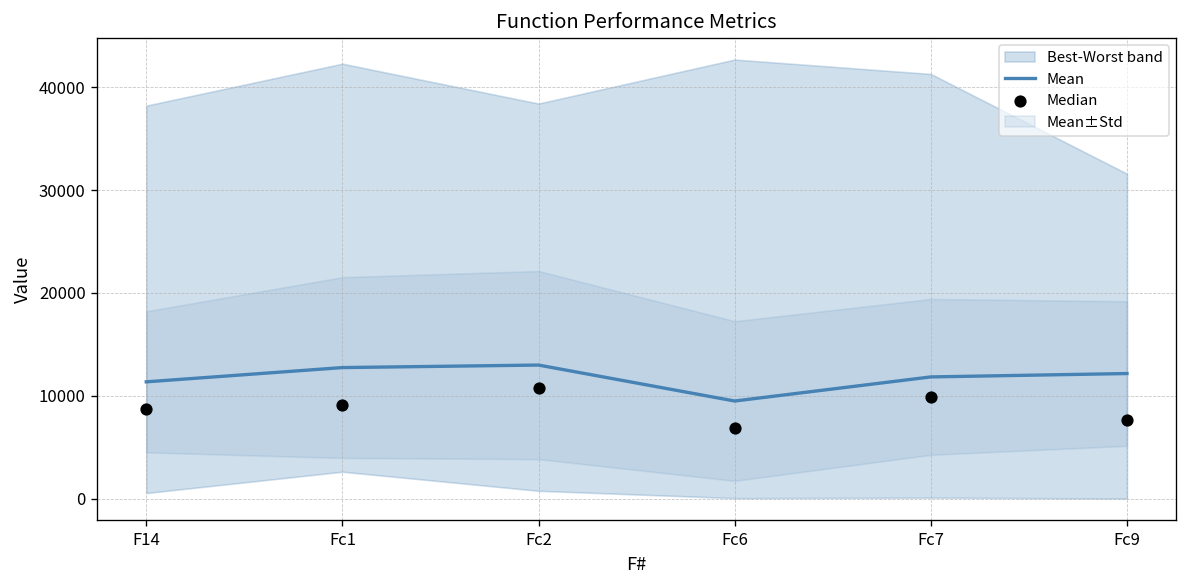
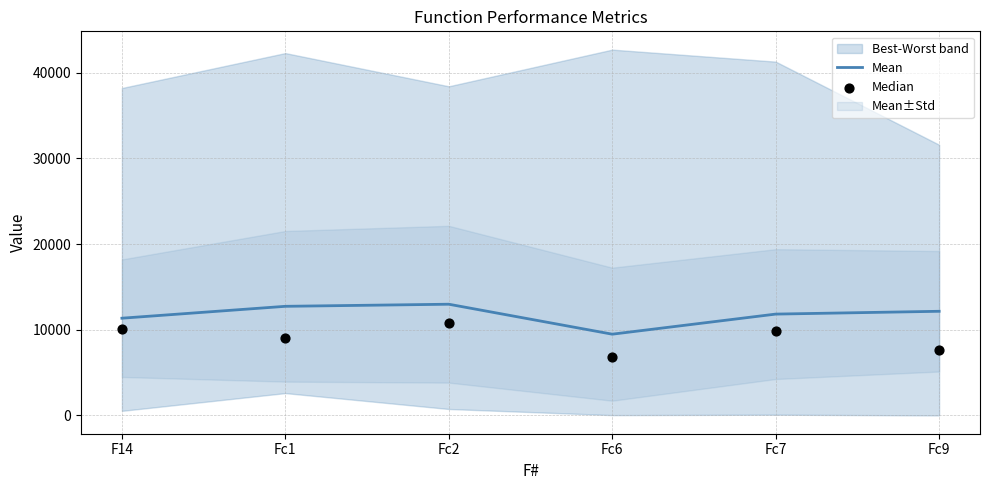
Median, F14: 9000 -> 10000
